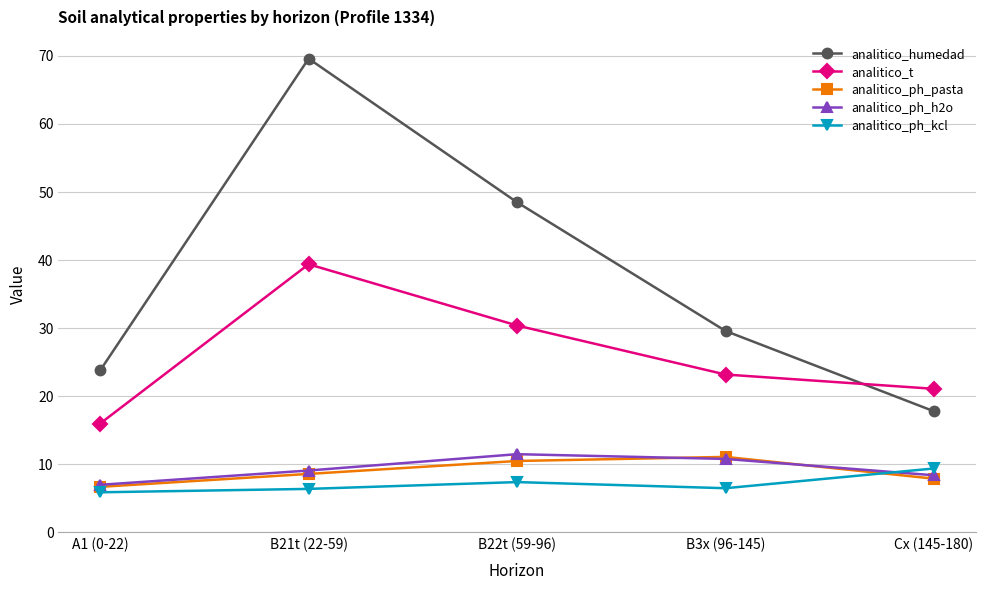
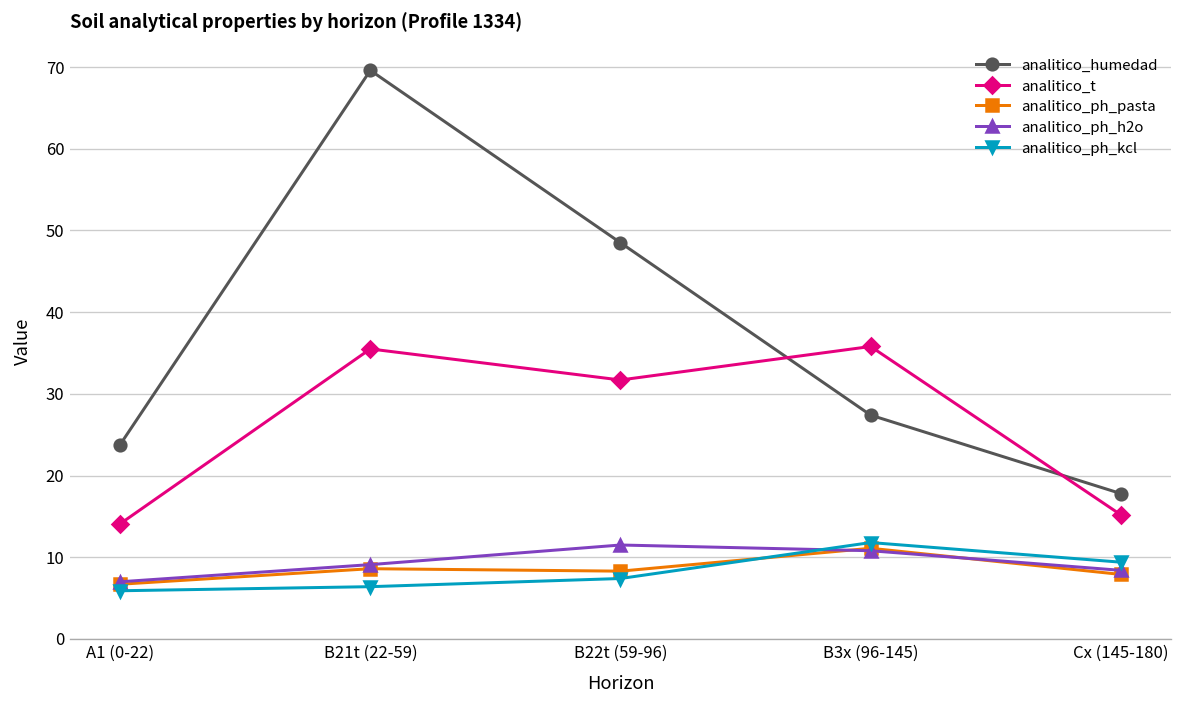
analitico_t, A1 (0-22): 16 -> 14
analitico_t, B21t (22-59): 39 -> 36
analitico_t, B22t (59-96): 30 -> 32
analitico_ph_pasta, B22t (59-96): 11 -> 8
analitico_humedad, B3x (96-145): 30 -> 27
analitico_t, B3x (96-145): 23 -> 36
analitico_ph_kcl, B3x (96-145): 7 -> 12
analitico_t, Cx (145-180): 21 -> 15
